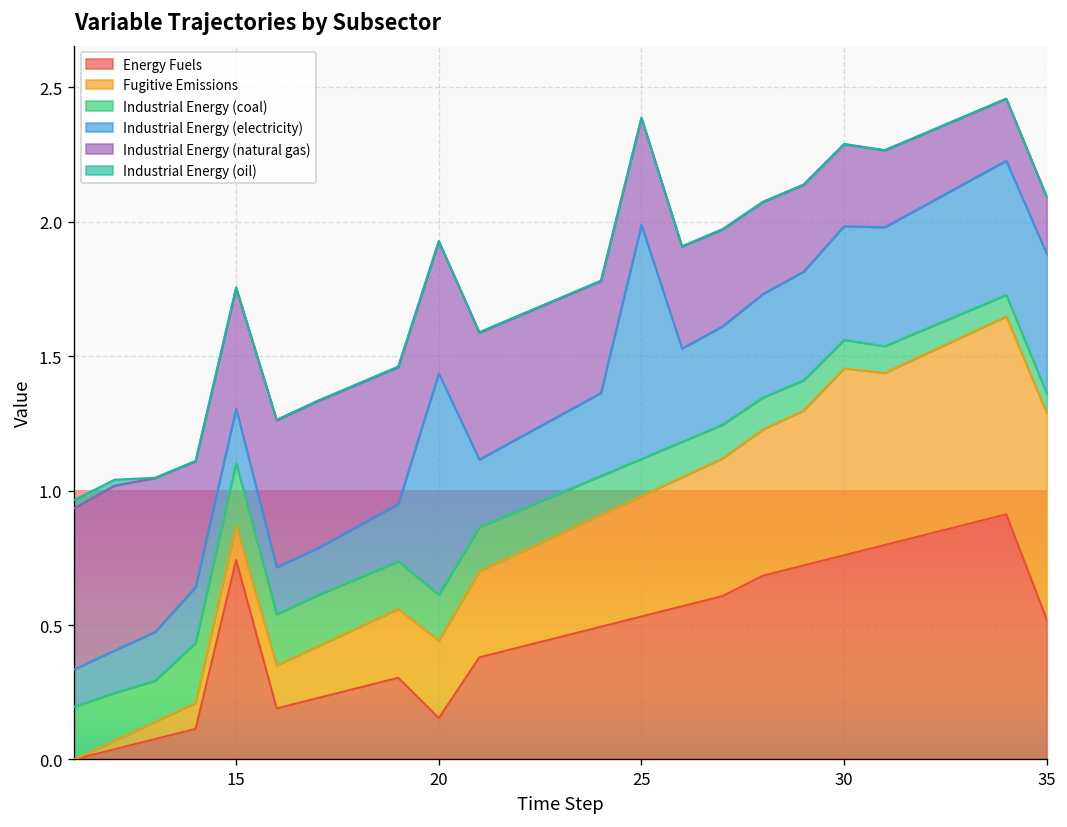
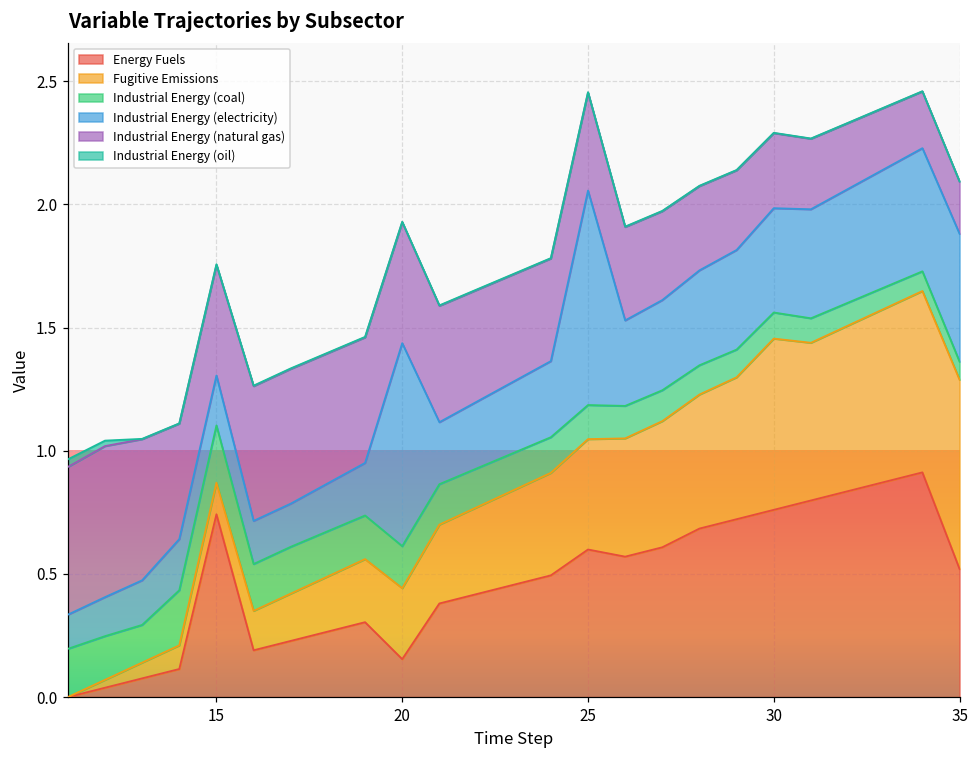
Energy Fuels, 25: 0.53 -> 0.60
